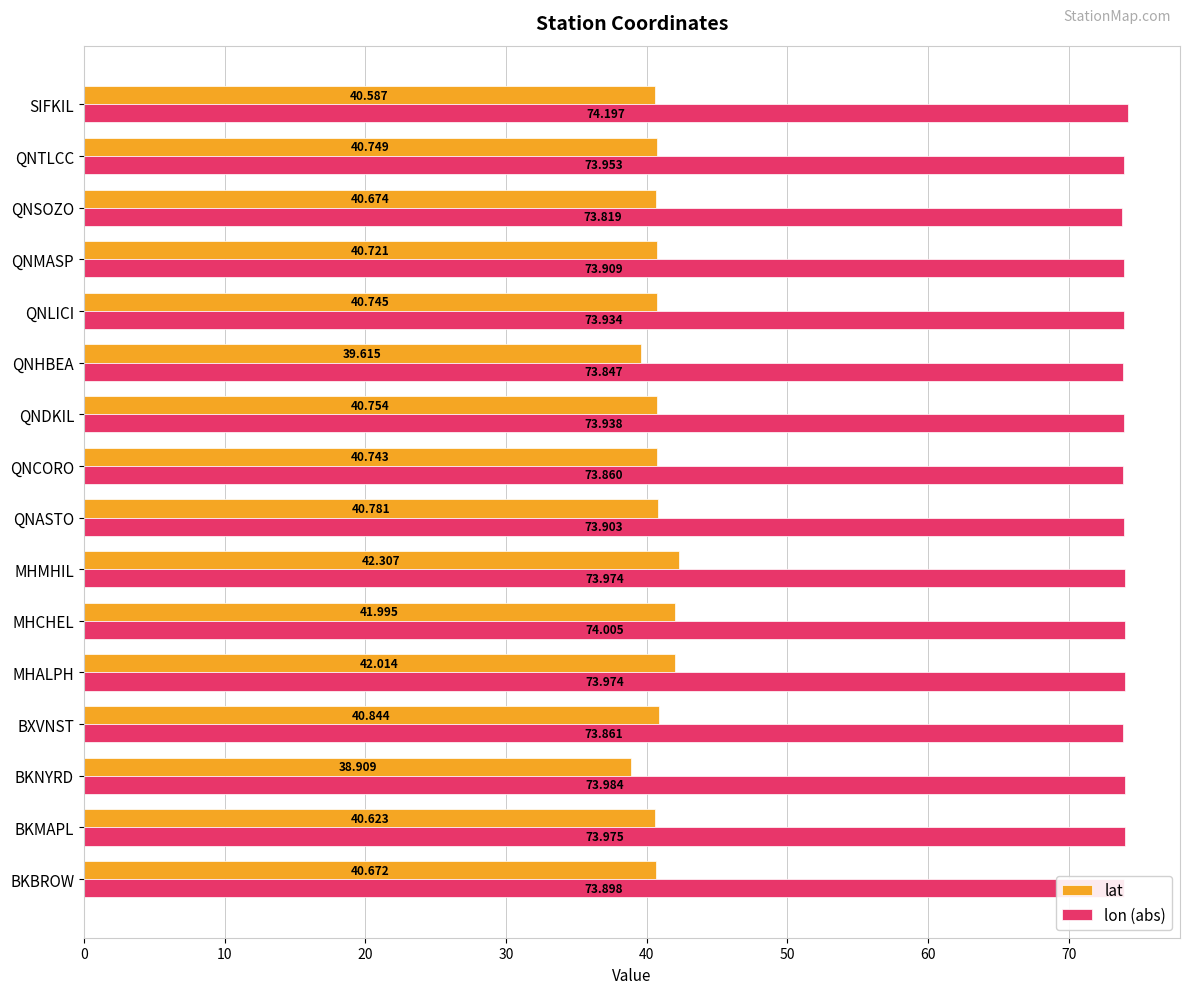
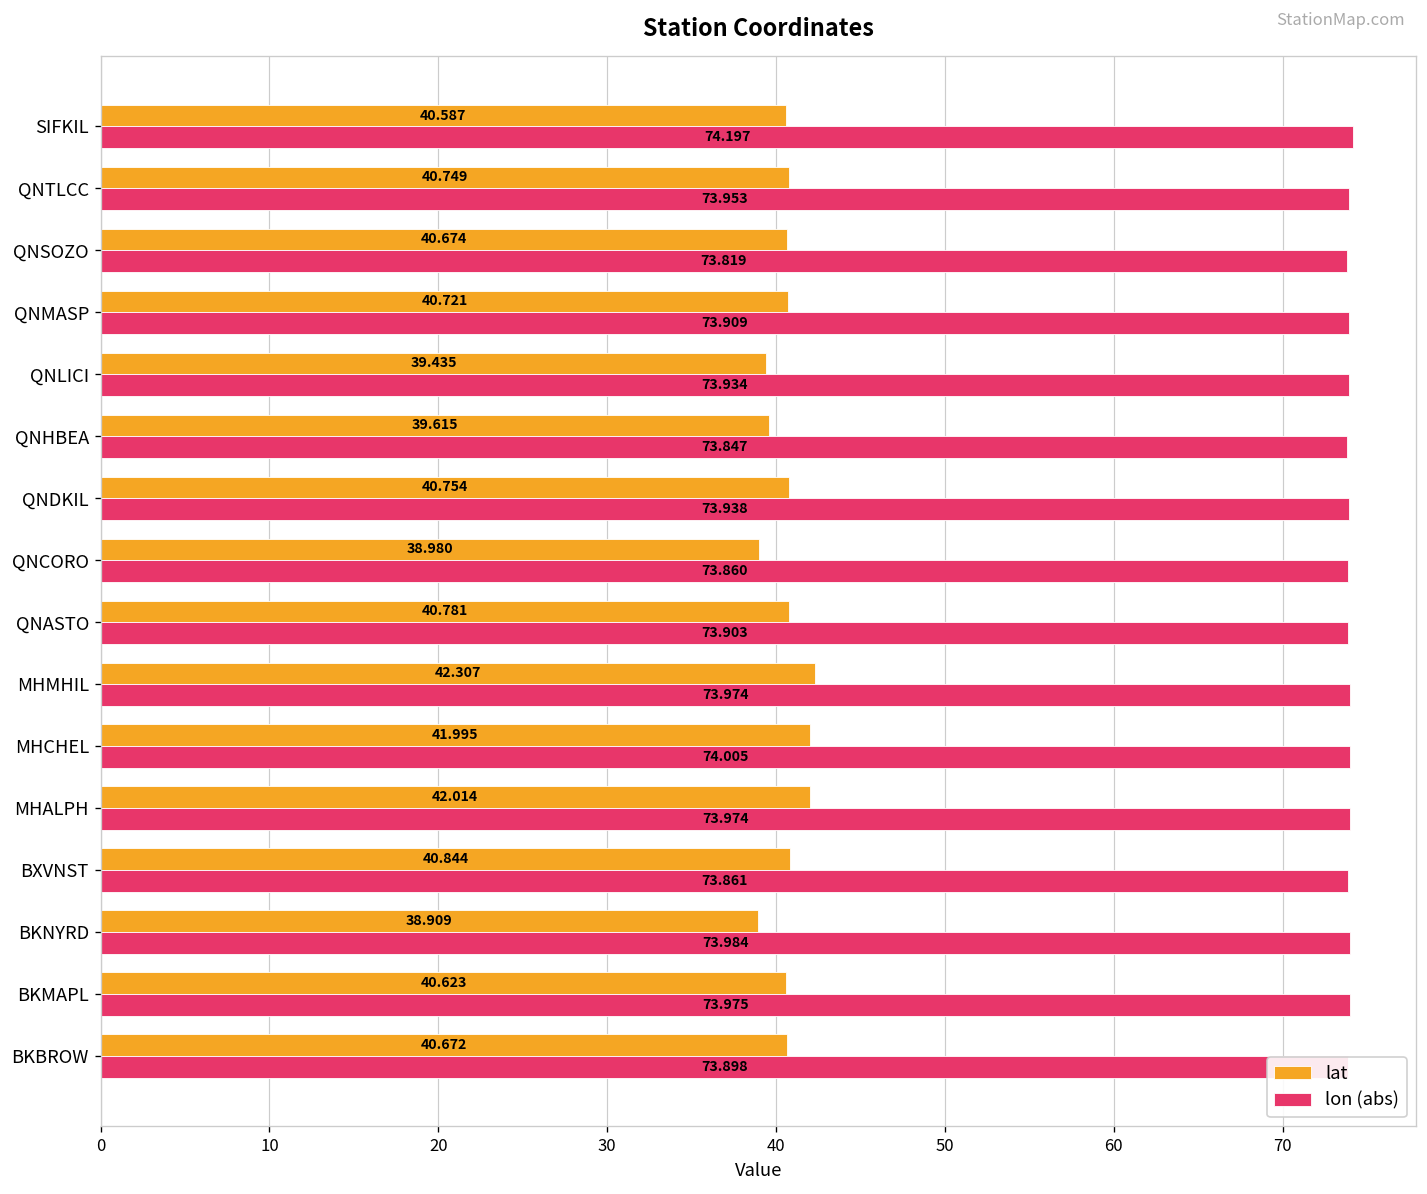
lat, QNLICI: 40.745 -> 39.435
lat, QNCORO: 40.743 -> 38.980
